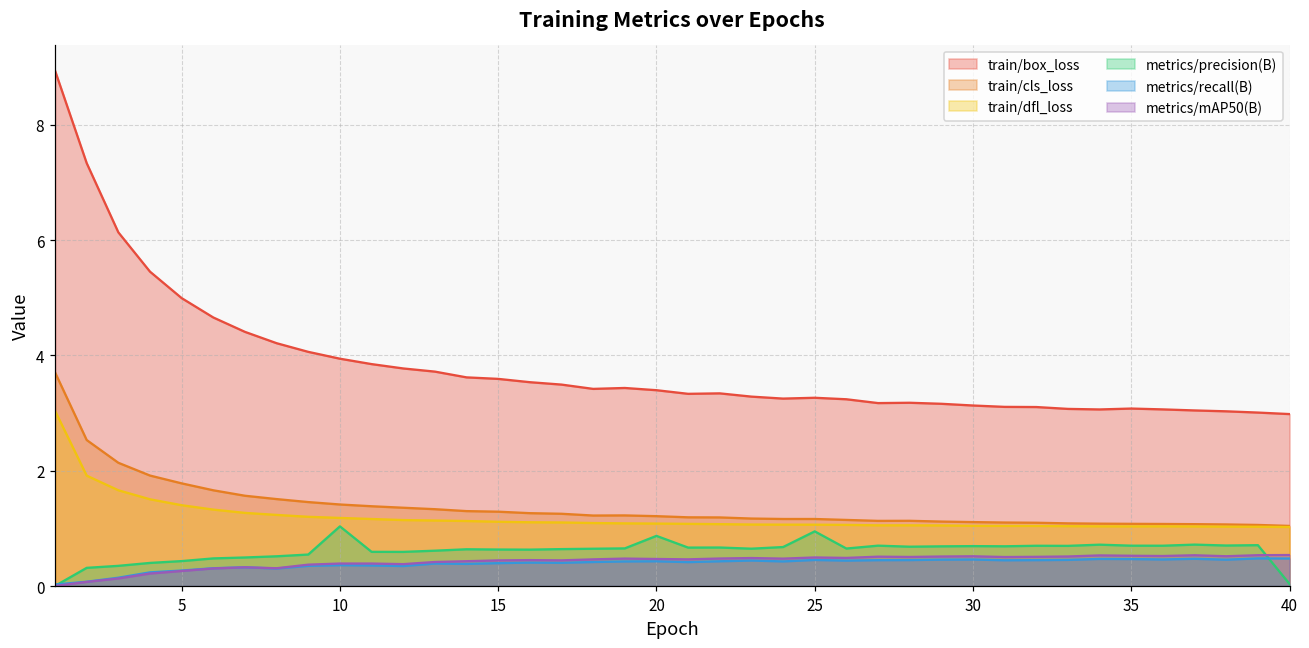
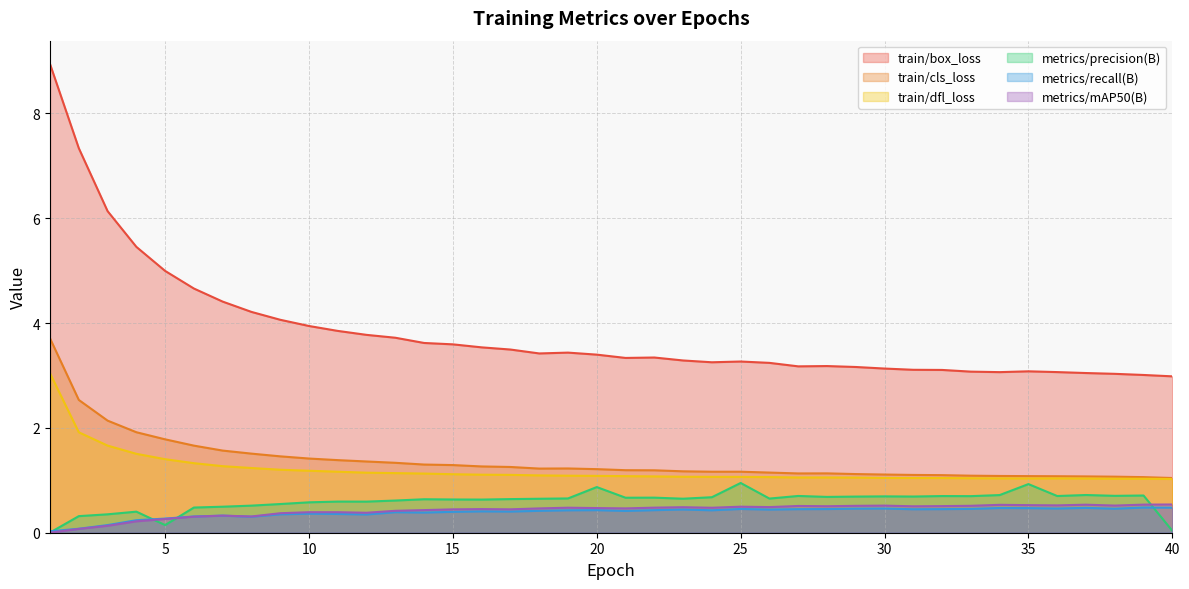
metrics/precision(B), 5: 0.4 -> 0.1
metrics/precision(B), 10: 1.0 -> 0.6
metrics/precision(B), 35: 0.7 -> 0.9
